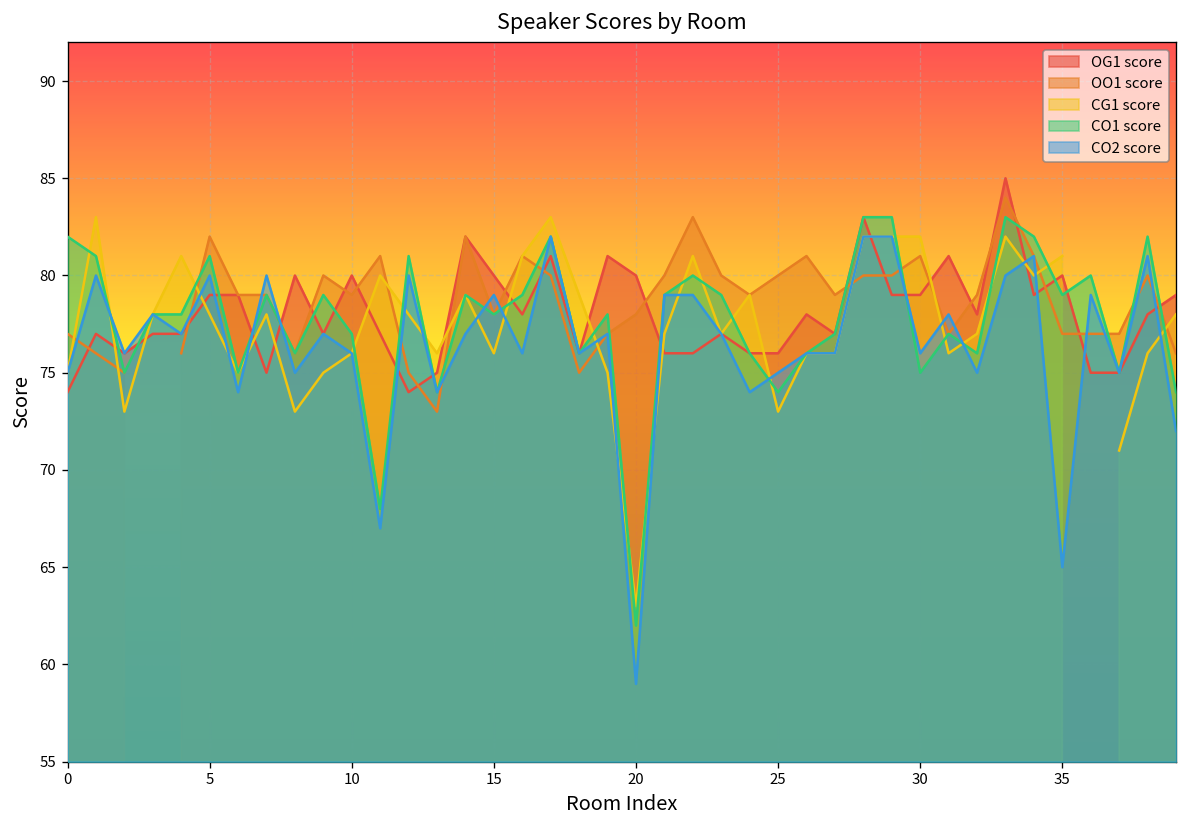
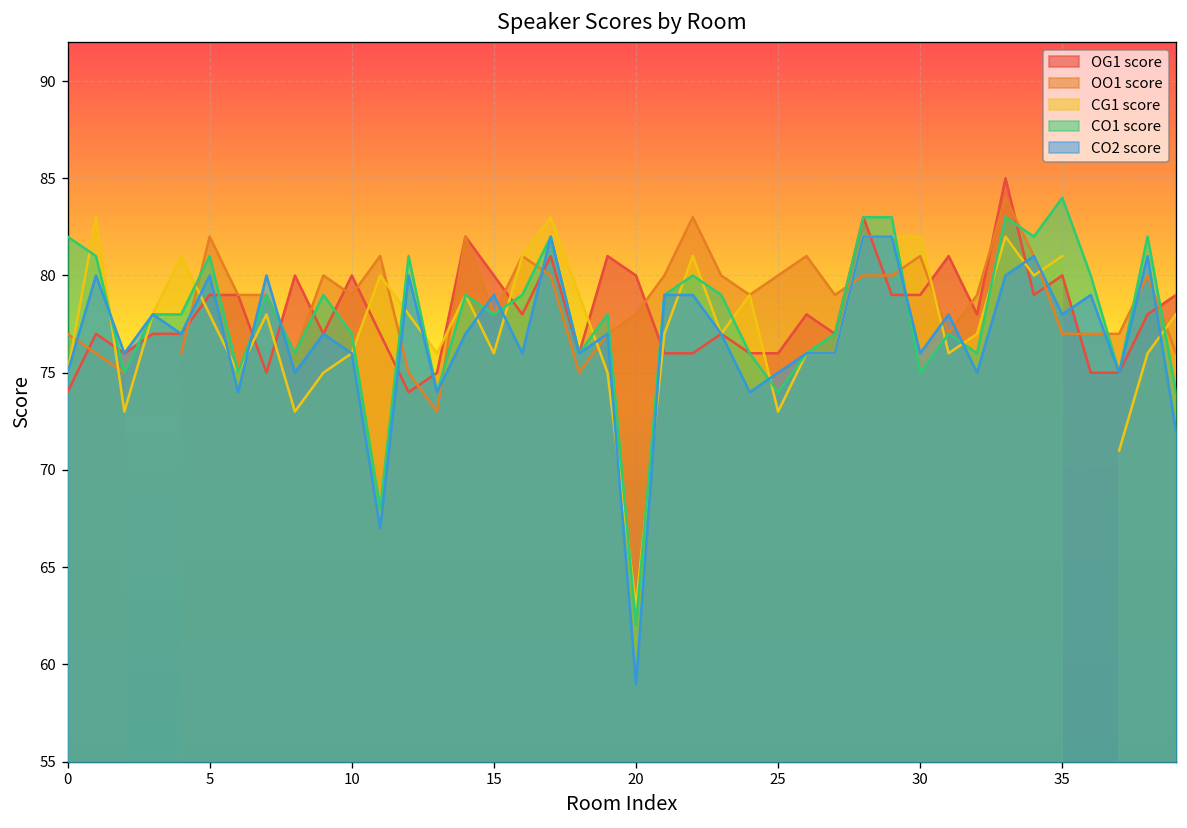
CO1 score, 35: 79 -> 84
CO2 score, 35: 65 -> 78
